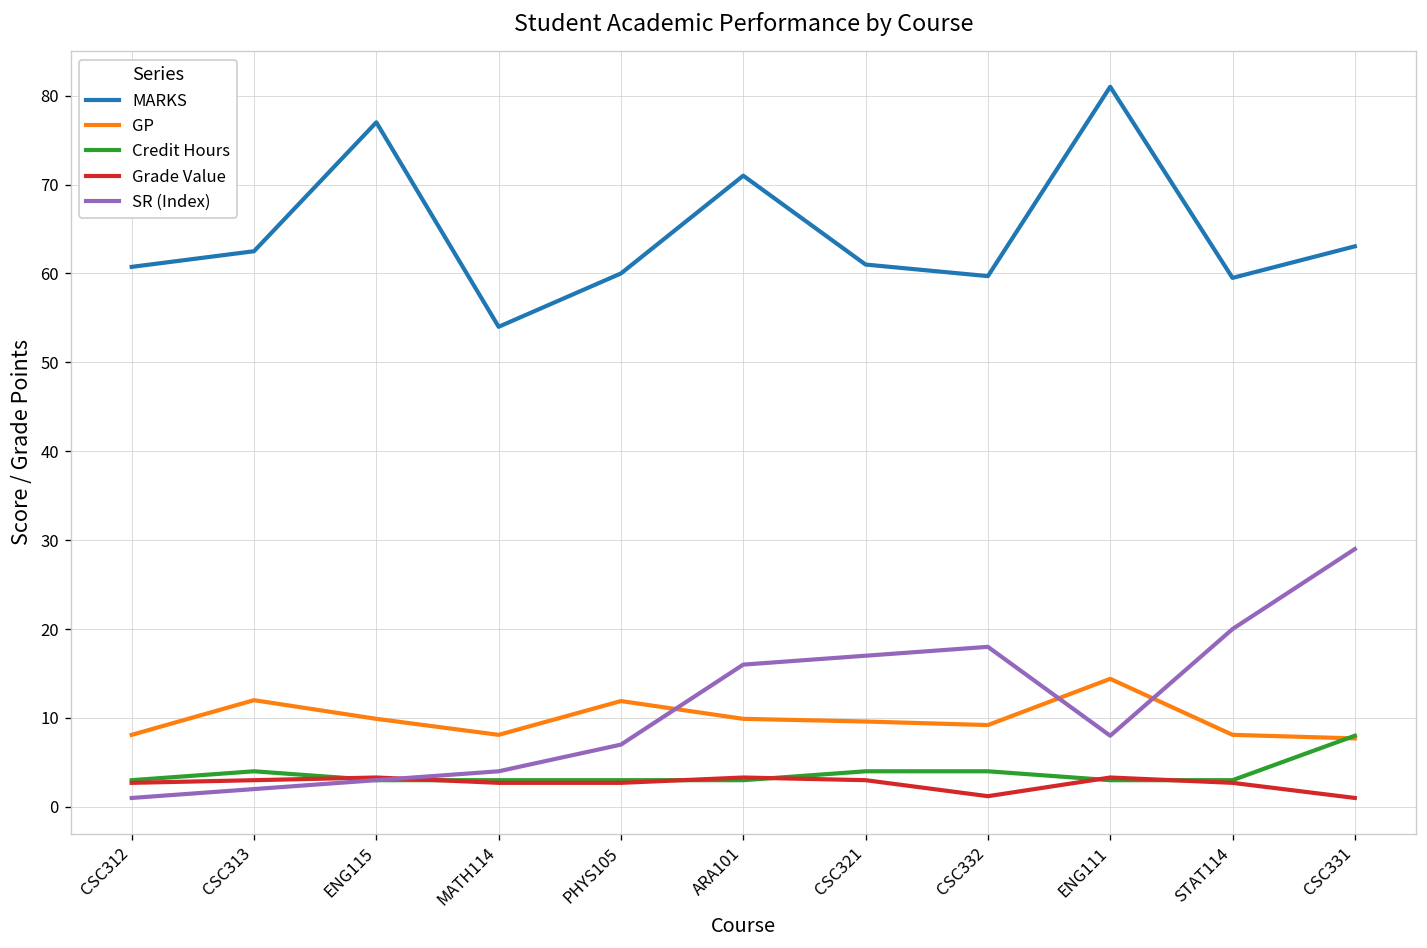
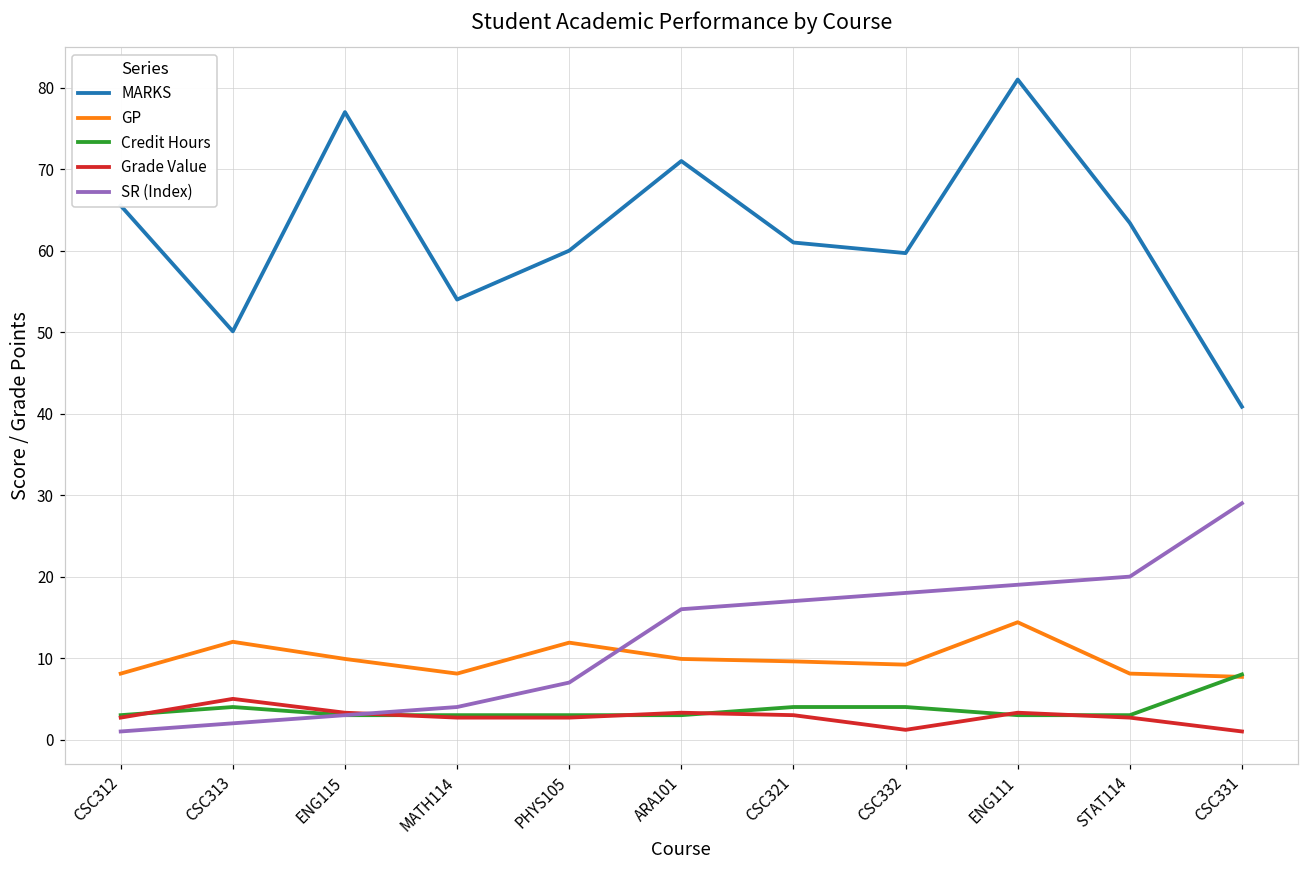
MARKS, CSC312: 61 -> 66
MARKS, CSC313: 63 -> 50
Grade Value, CSC313: 3 -> 5
SR (Index), ENG111: 8 -> 19
MARKS, STAT114: 60 -> 63
MARKS, CSC331: 63 -> 41
